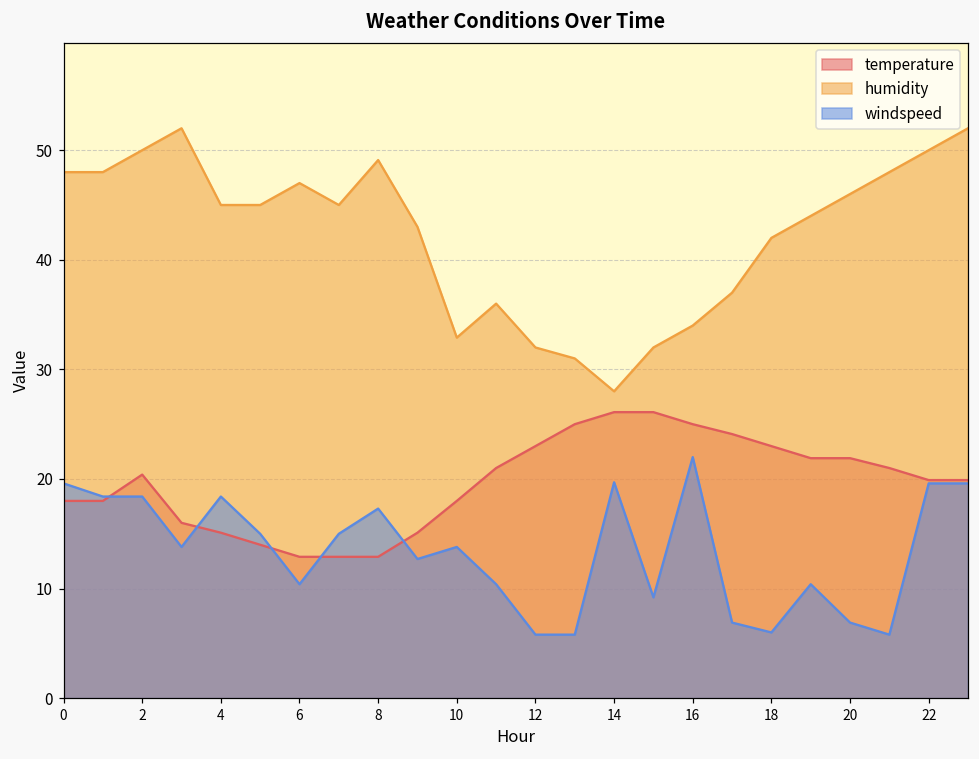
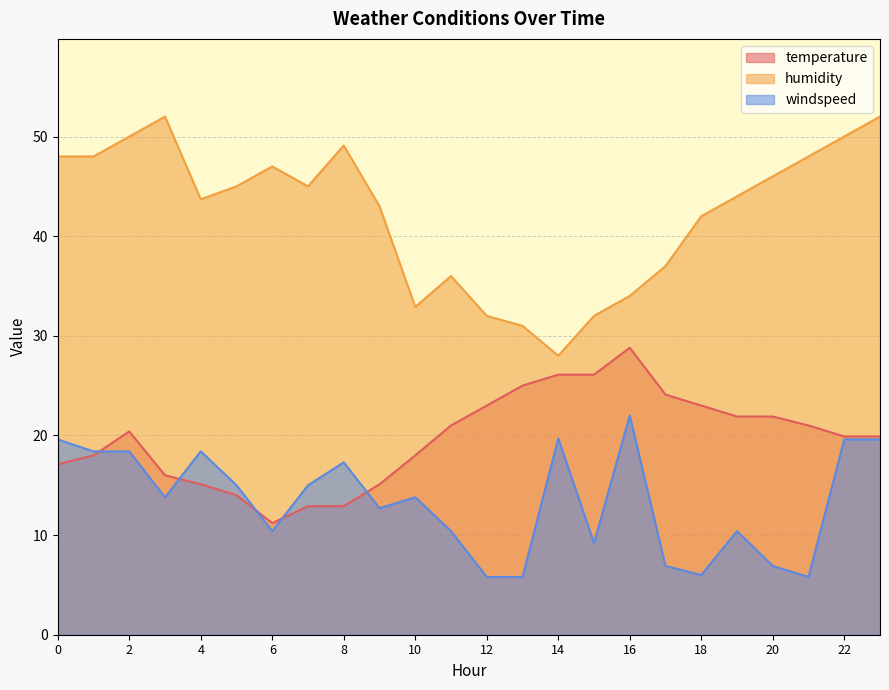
temperature, 0: 18 -> 17
humidity, 4: 45 -> 44
temperature, 6: 13 -> 11
temperature, 16: 25 -> 29
